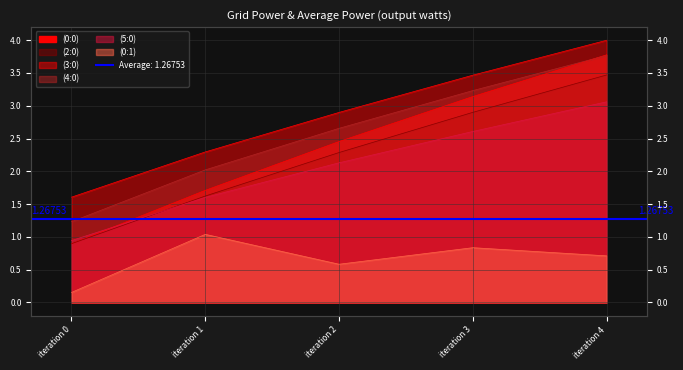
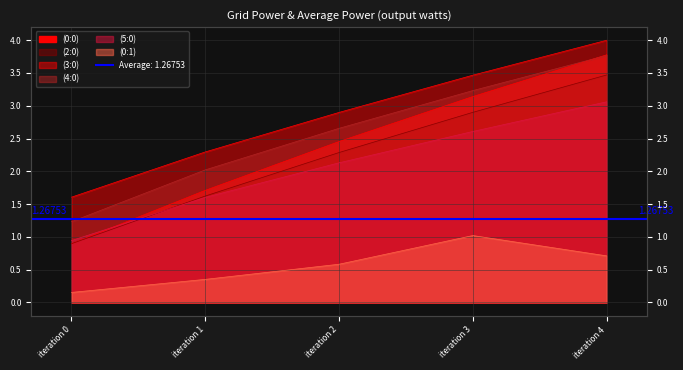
(0:1), iteration 1: 1.0 -> 0.4
(0:1), iteration 3: 0.8 -> 1.0
